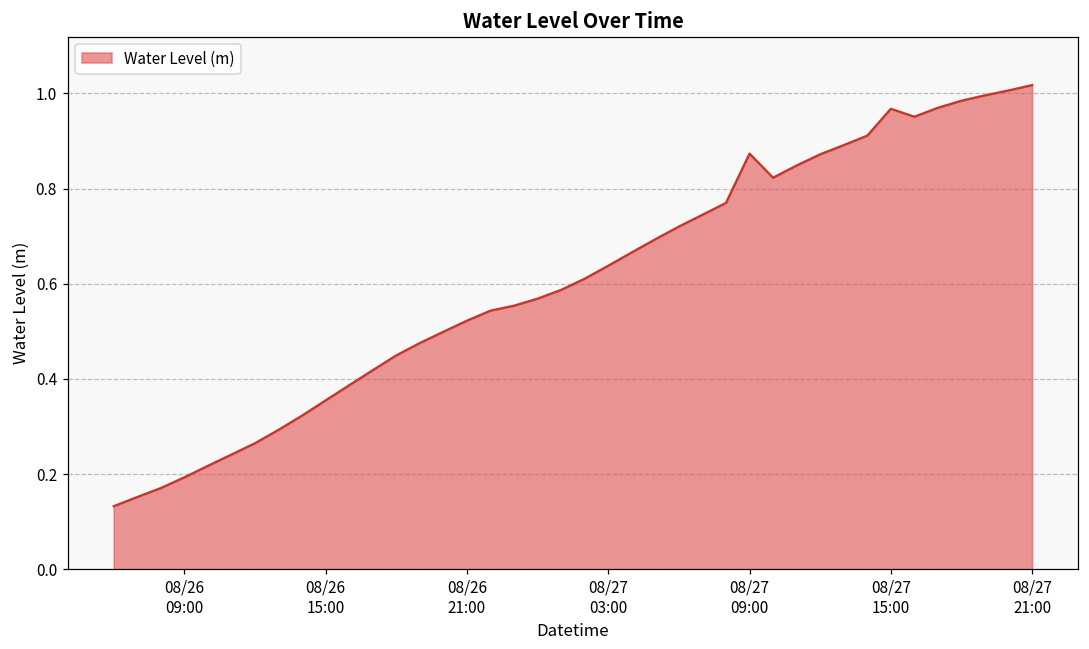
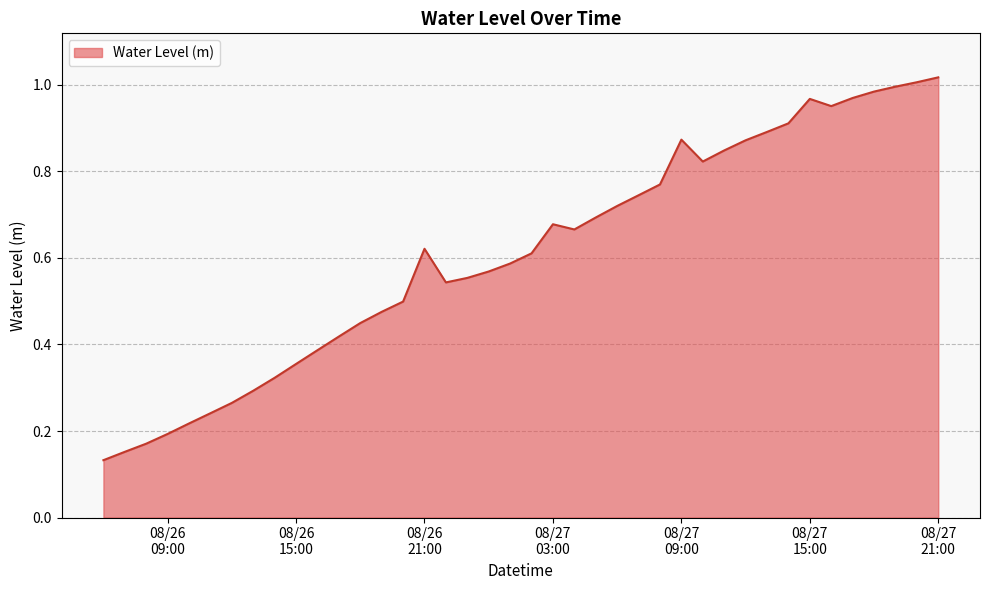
08/26 21:00: 0.52 -> 0.62
08/27 03:00: 0.64 -> 0.68
